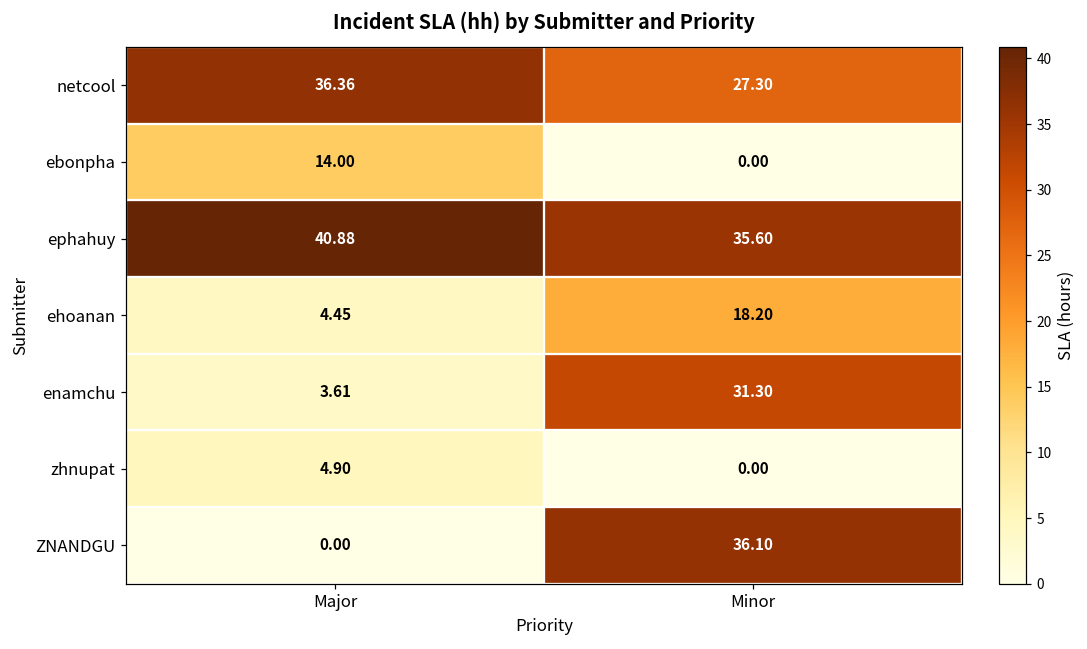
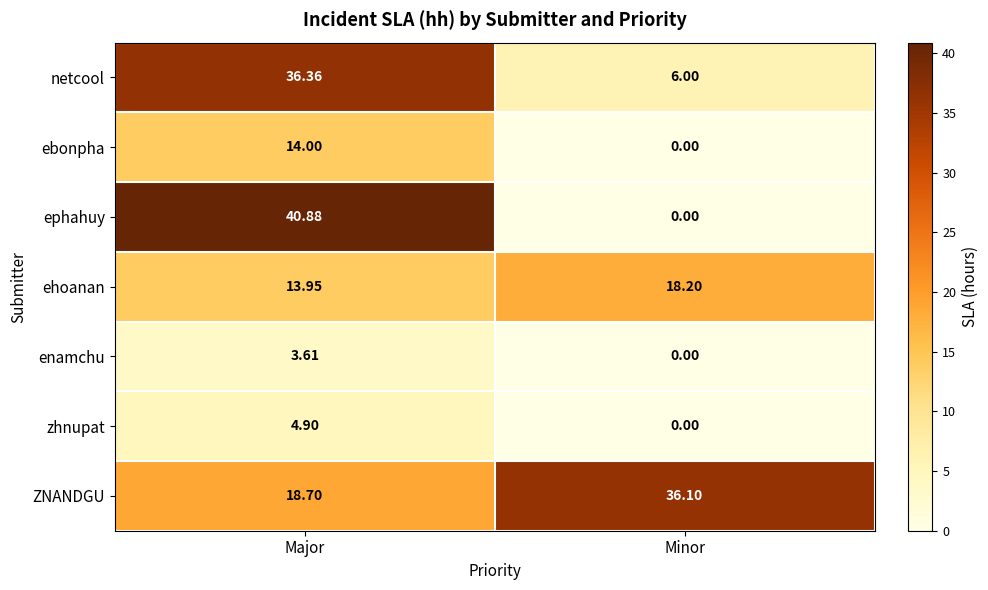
netcool, Minor: 27.30 -> 6.00
ephahuy, Minor: 35.60 -> 0.00
ehoanan, Major: 4.45 -> 13.95
enamchu, Minor: 31.30 -> 0.00
ZNANDGU, Major: 0.00 -> 18.70
